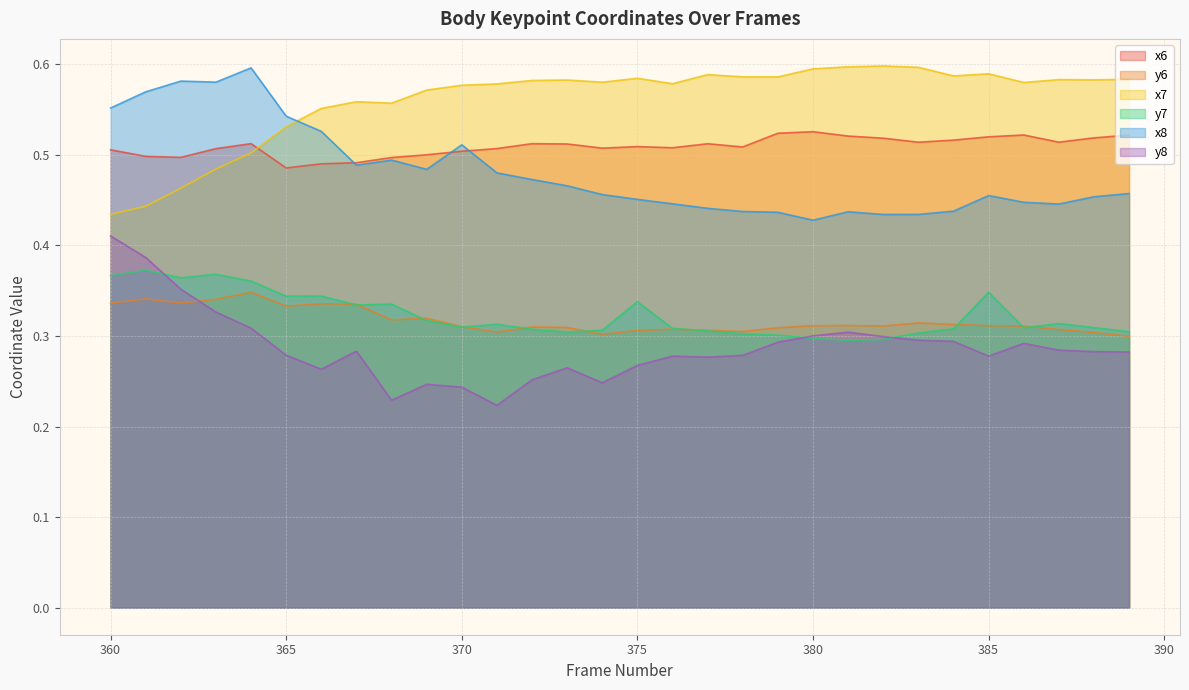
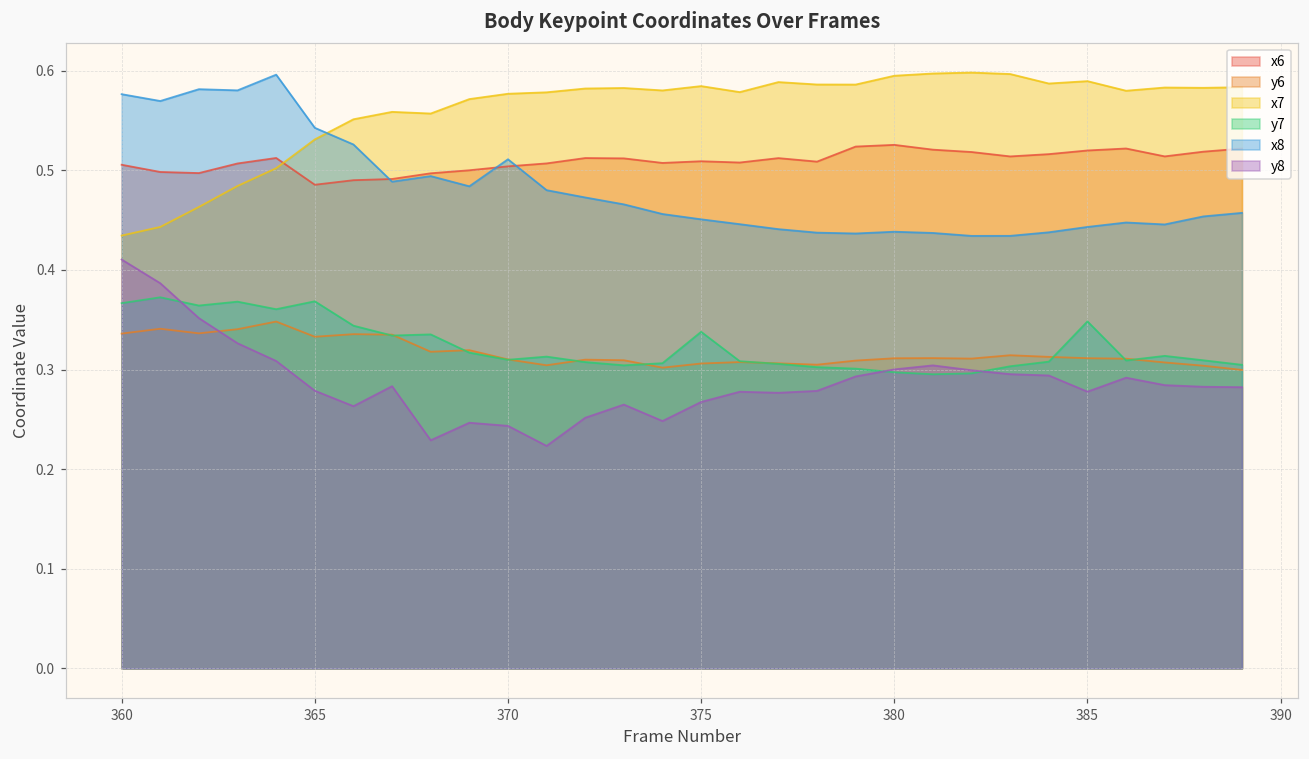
x8, 360: 0.55 -> 0.58
y7, 365: 0.34 -> 0.37
x8, 380: 0.43 -> 0.44
x8, 385: 0.46 -> 0.44
